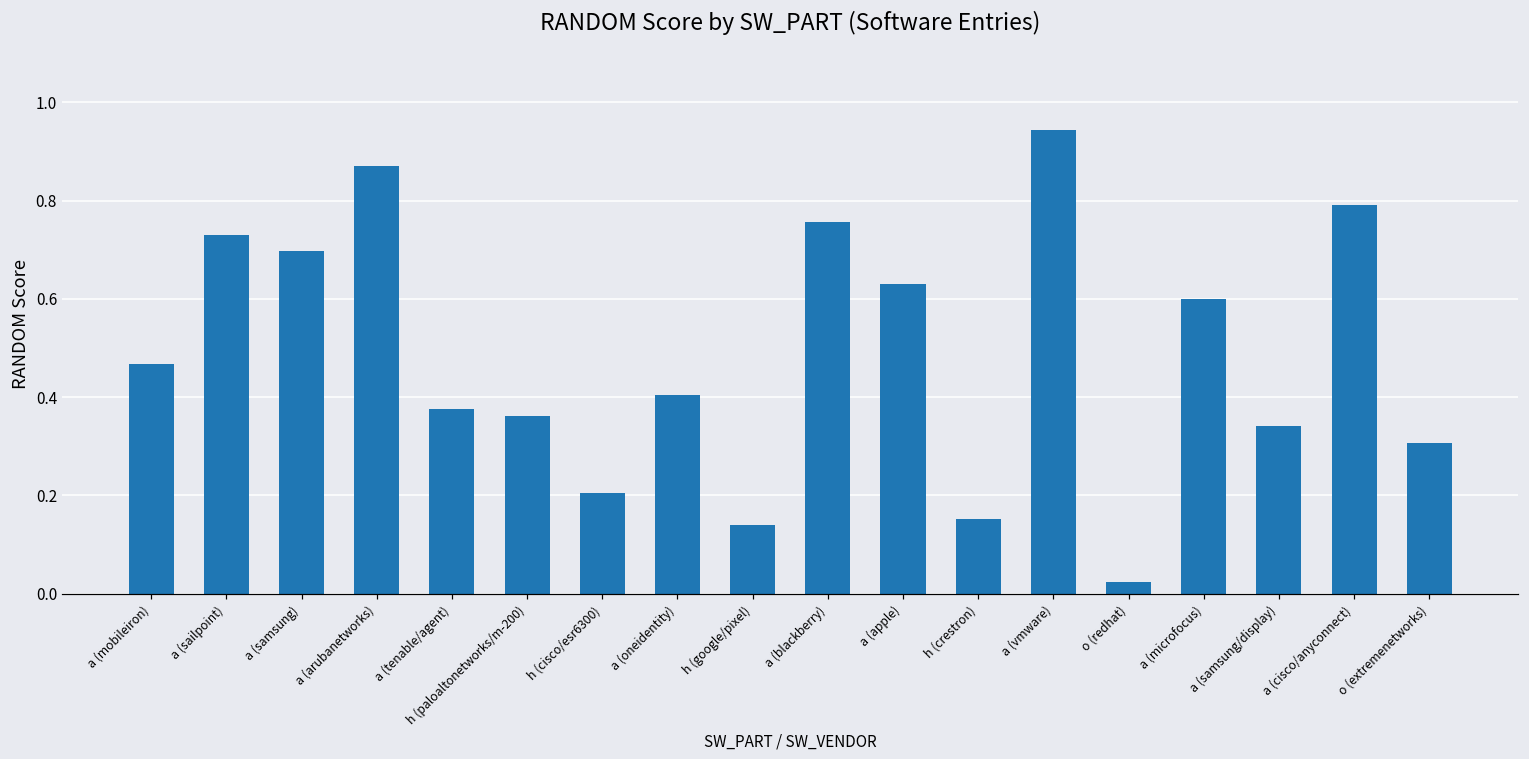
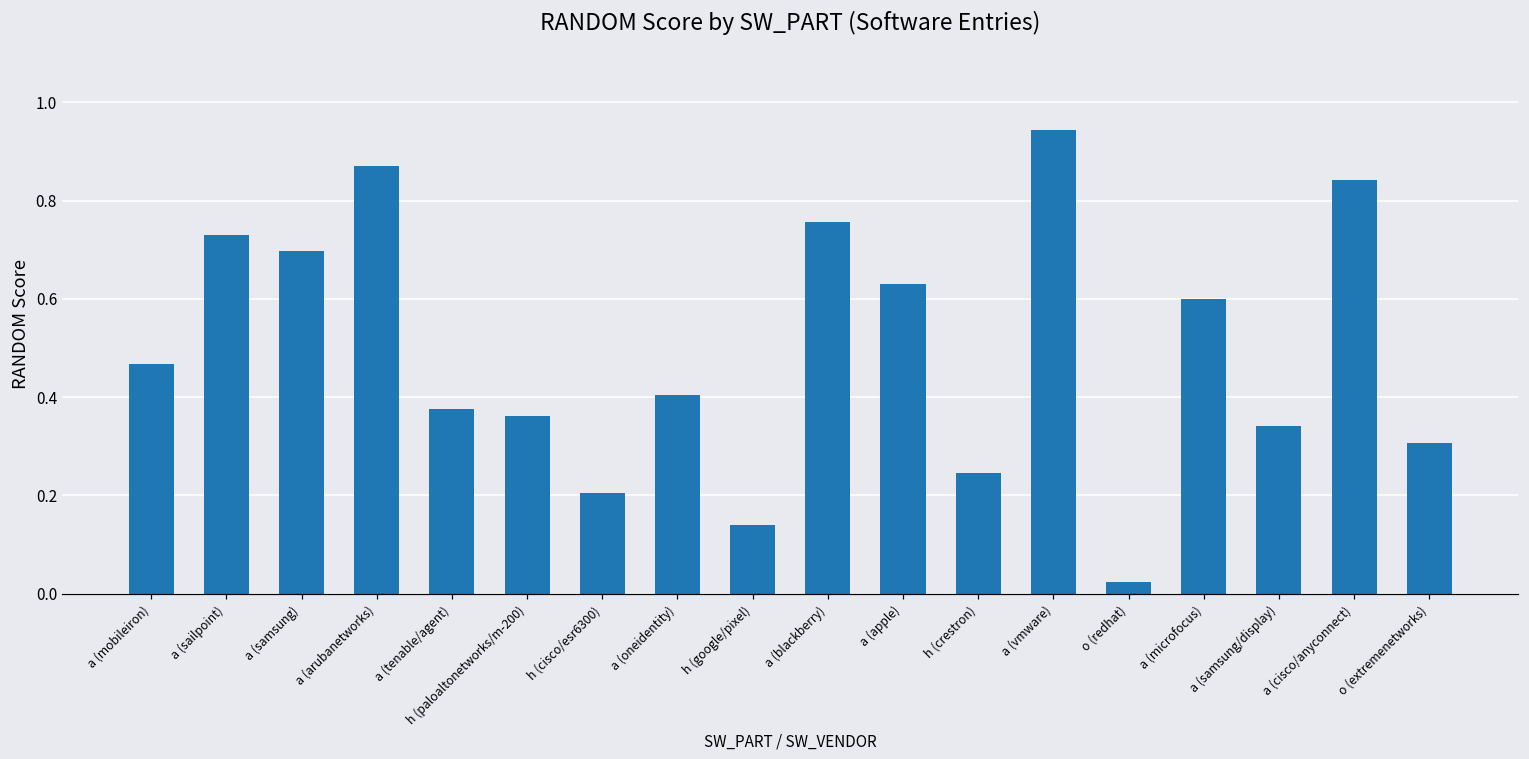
h (crestron): 0.15 -> 0.25
a (cisco/anyconnect): 0.79 -> 0.84
